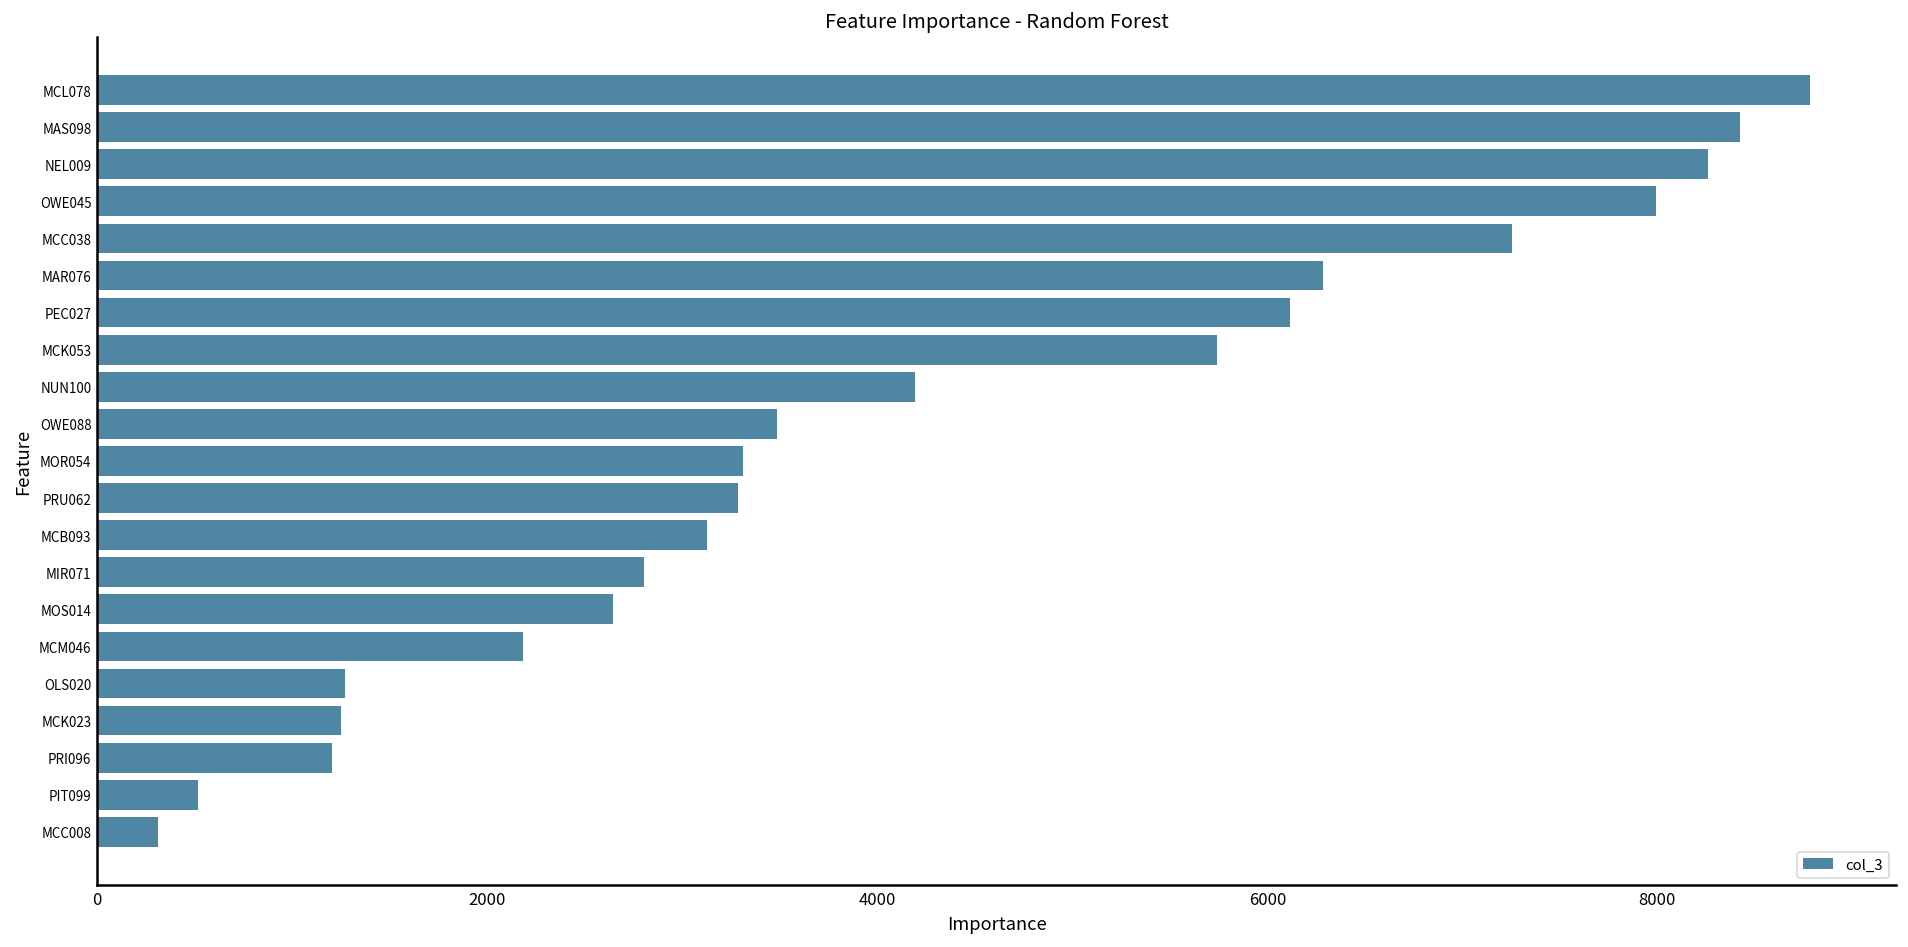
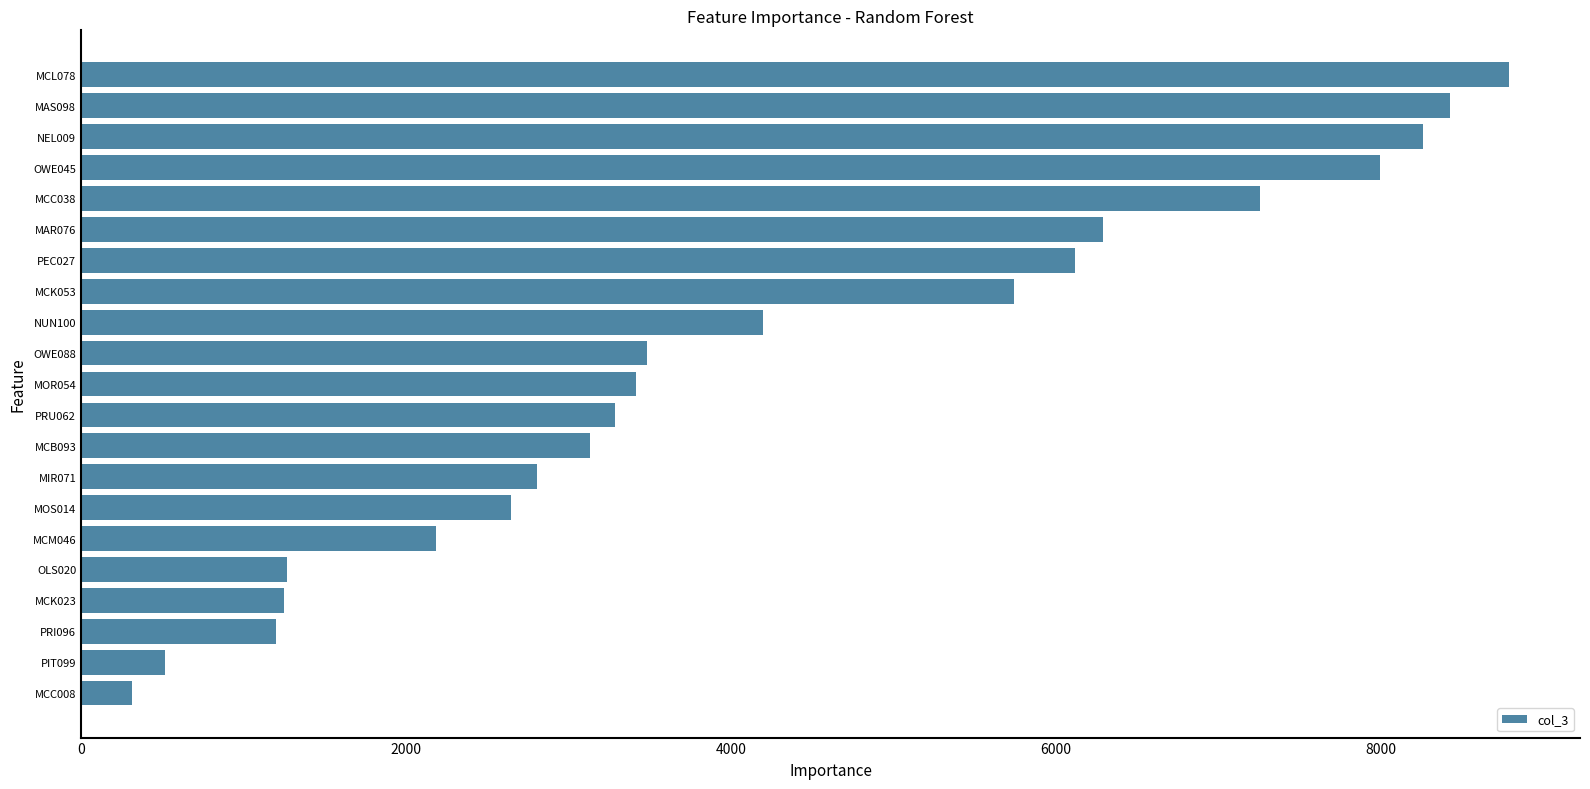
MOR054: 3310 -> 3420
